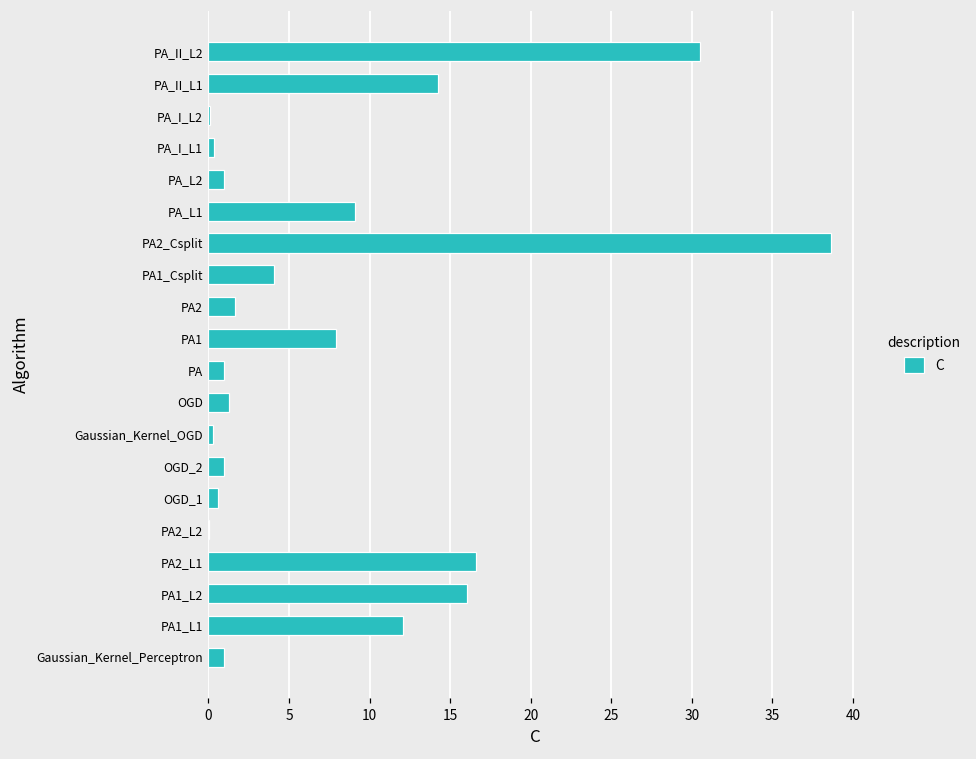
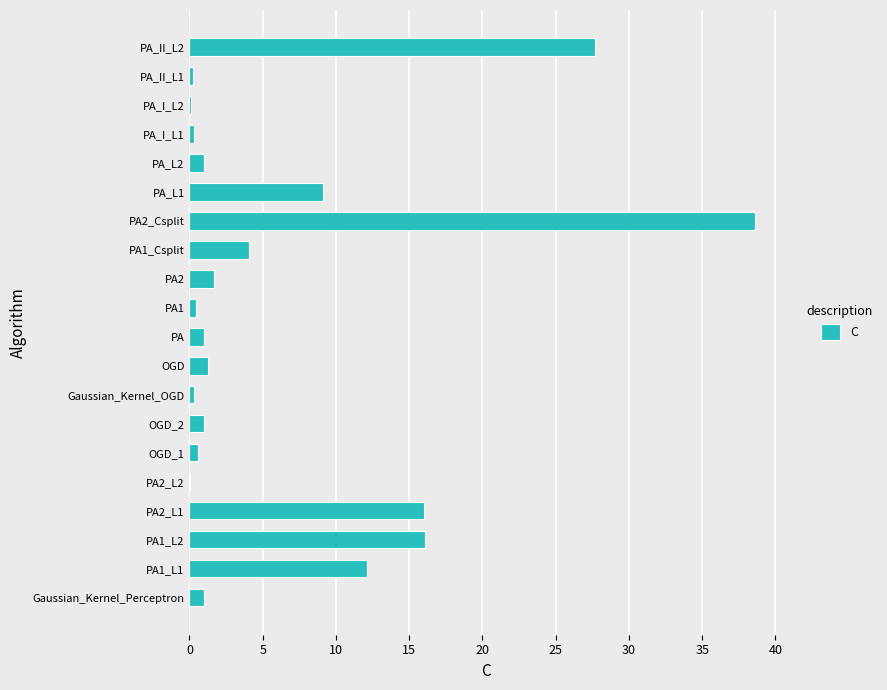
PA_II_L2: 30.5 -> 27.7
PA_II_L1: 14.3 -> 0.2
PA1: 7.9 -> 0.5
PA2_L1: 16.6 -> 16.0
